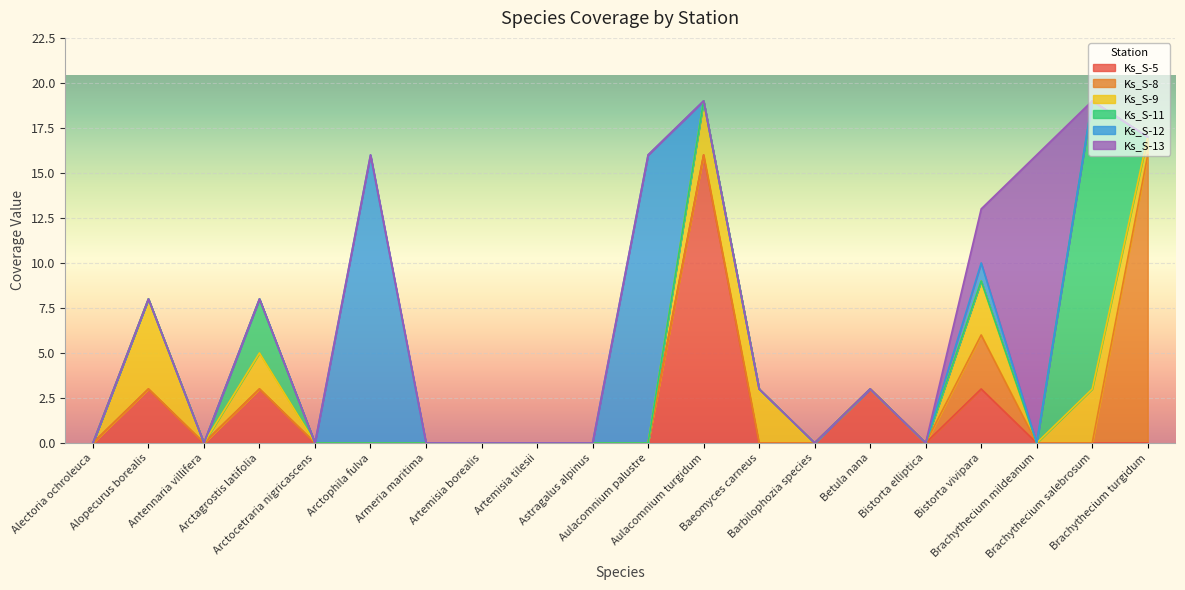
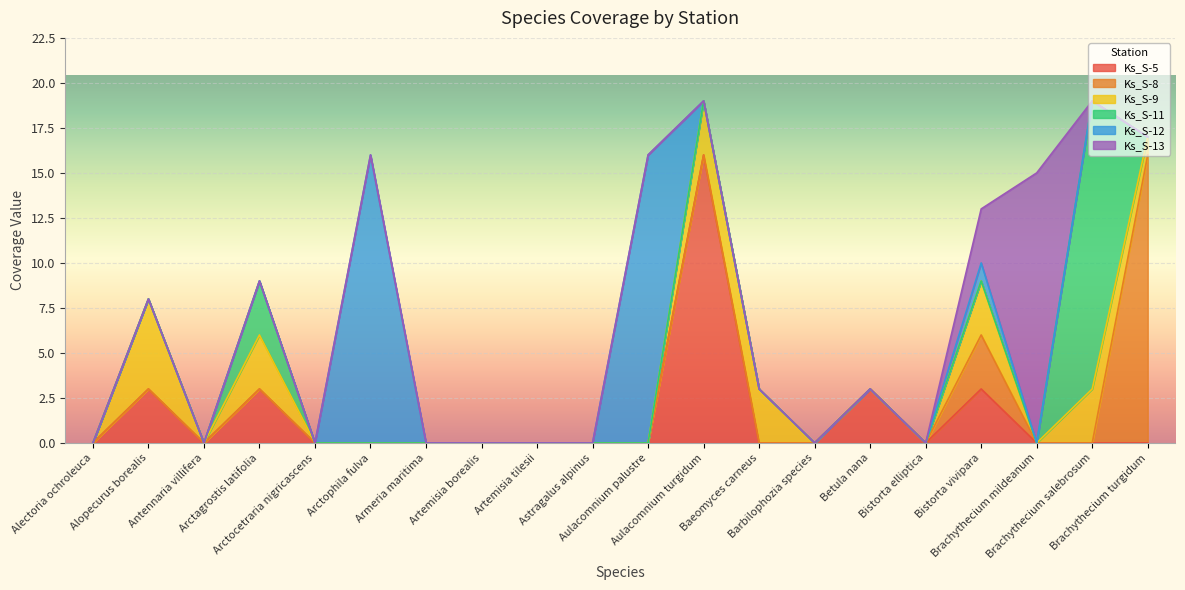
Ks_S-9, Arctagrostis latifolia: 2 -> 3
Ks_S-13, Brachythecium mildeanum: 16 -> 15
